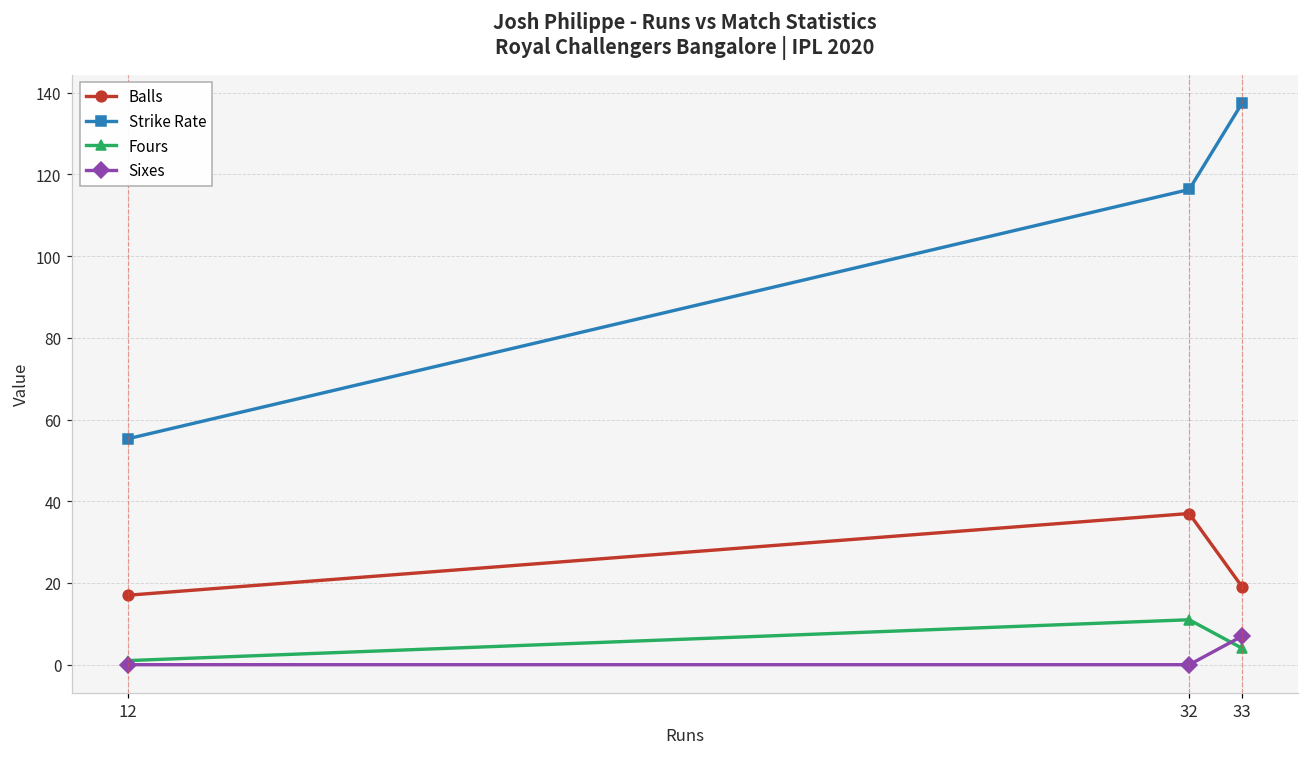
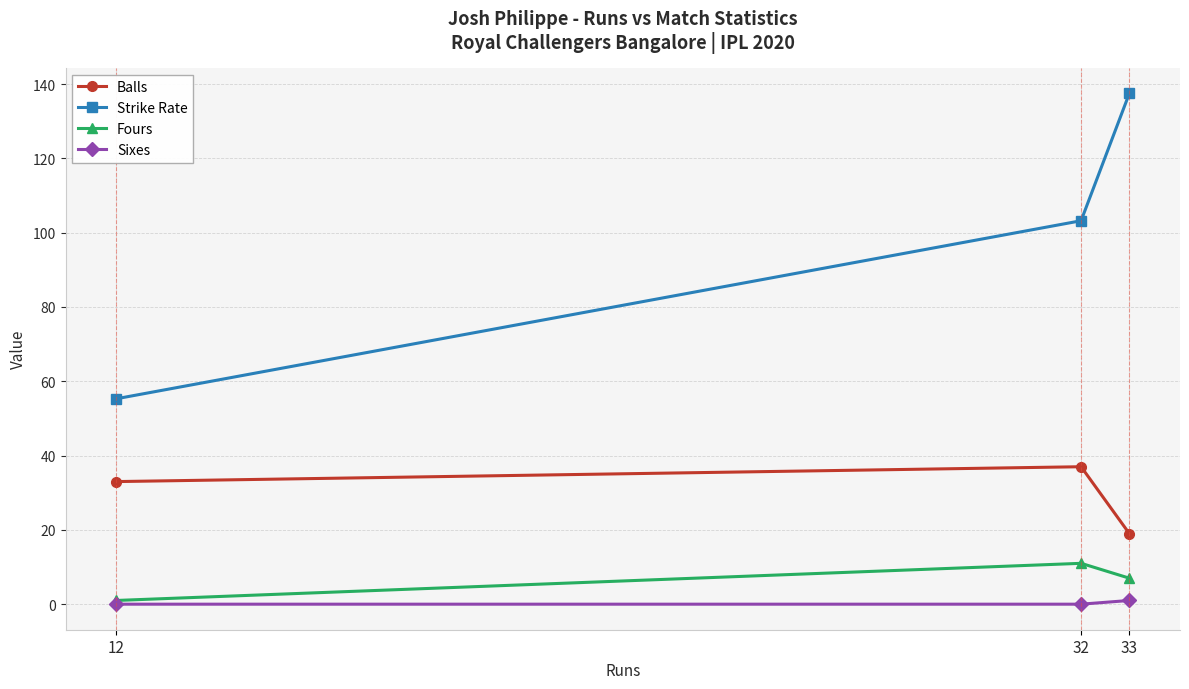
Balls, 12: 17 -> 33
Strike Rate, 32: 116 -> 103
Fours, 33: 4 -> 7
Sixes, 33: 7 -> 1
